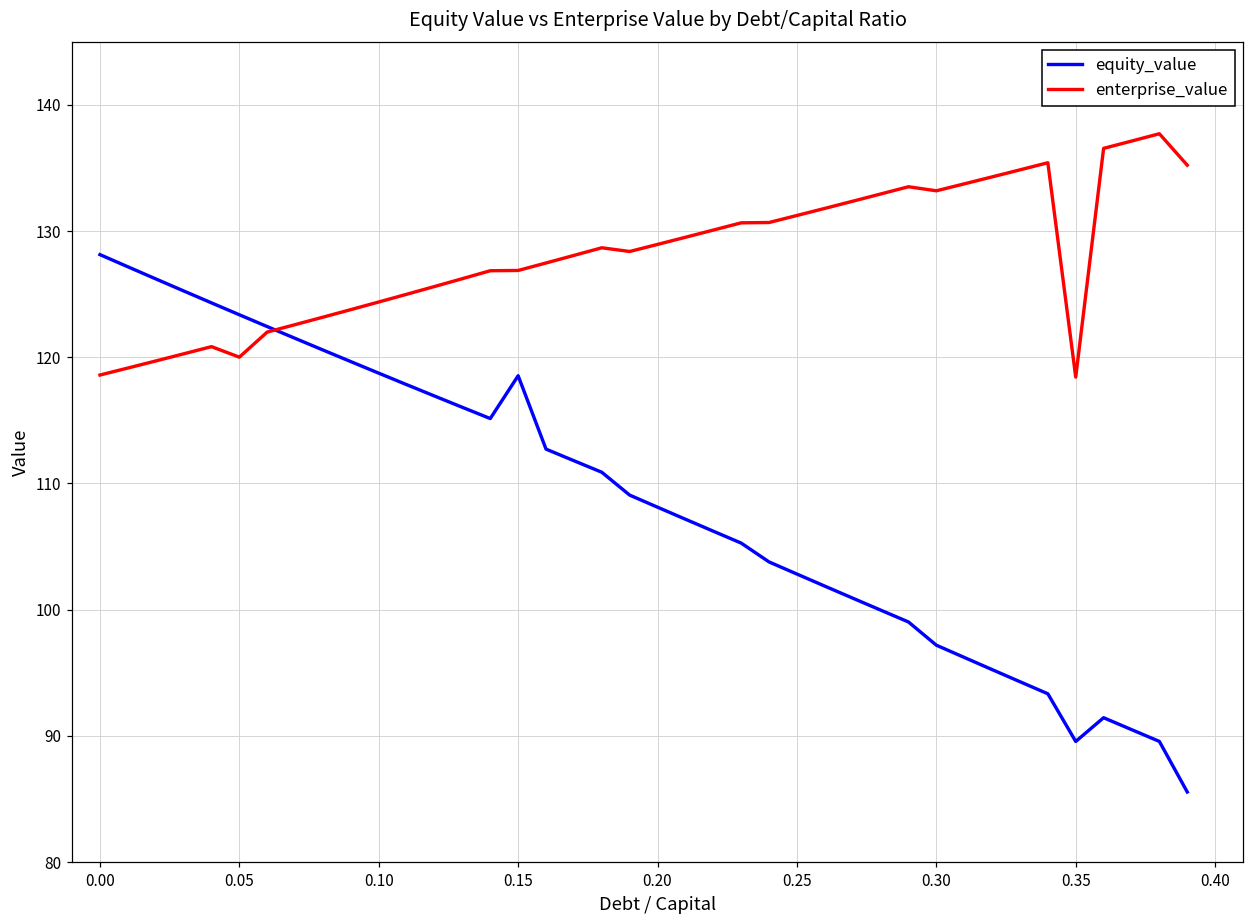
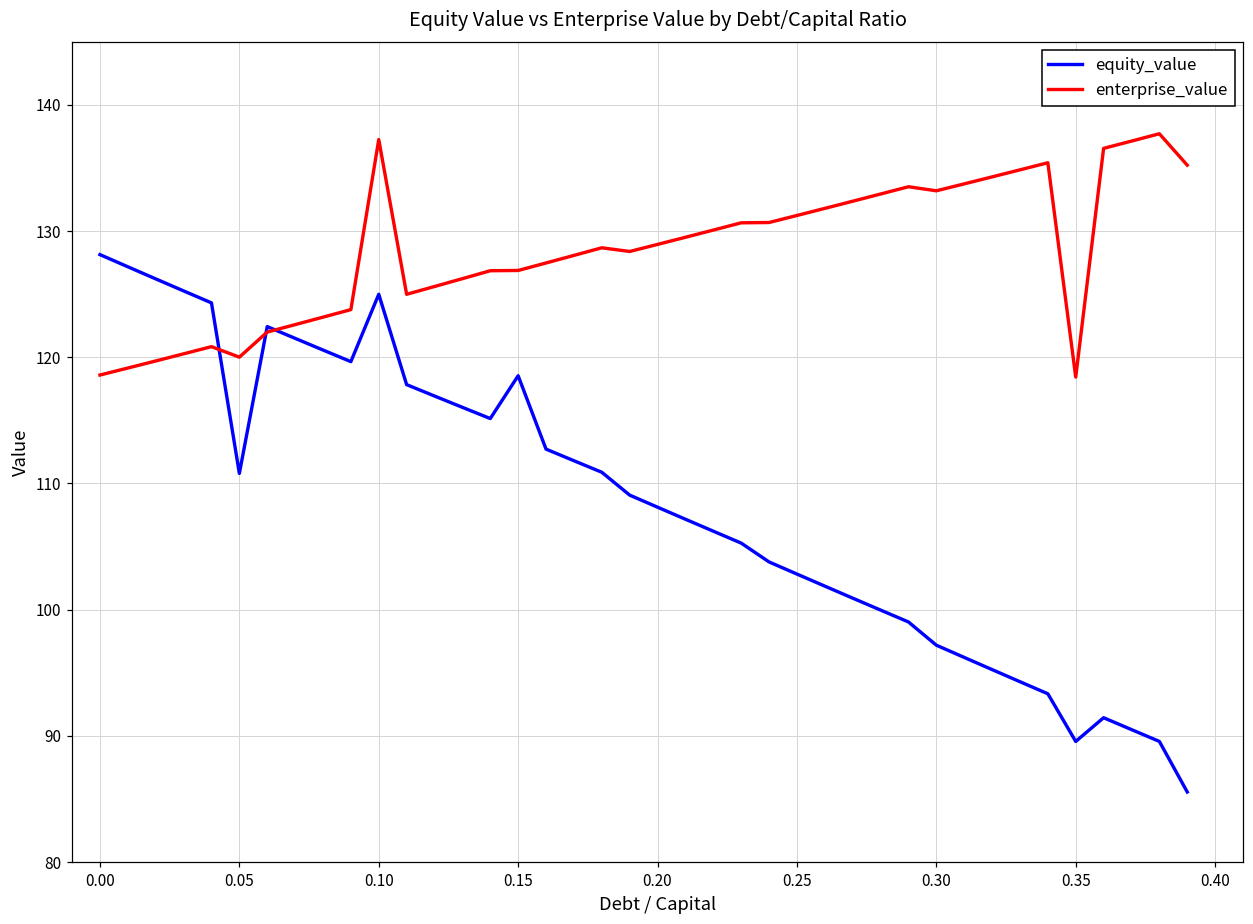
equity_value, 0.05: 123.4 -> 110.8
equity_value, 0.10: 118.7 -> 125.0
enterprise_value, 0.10: 124.4 -> 137.2
